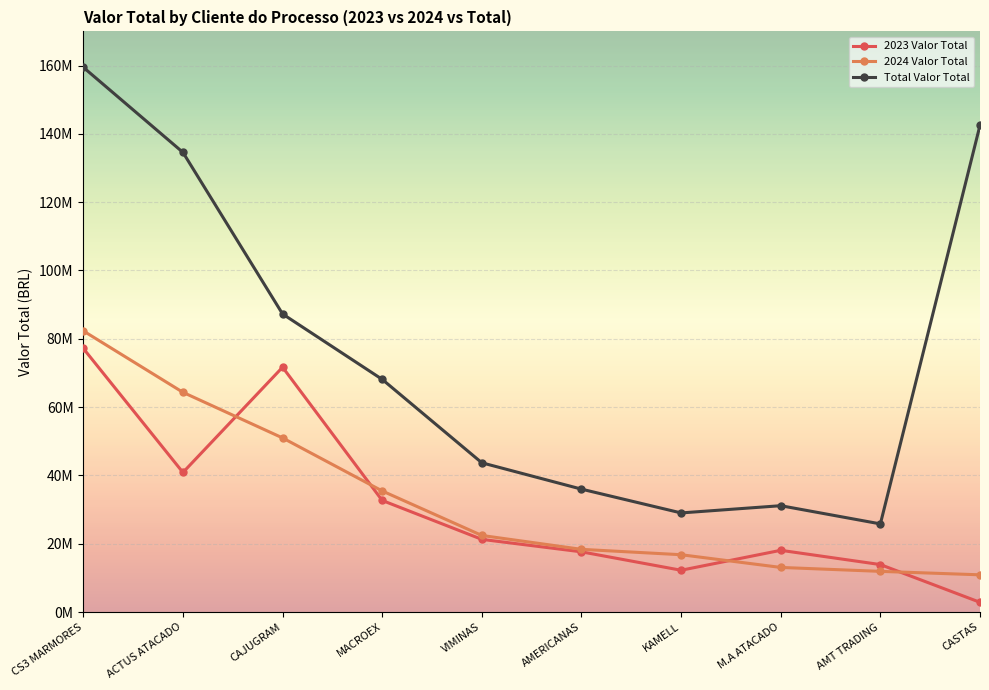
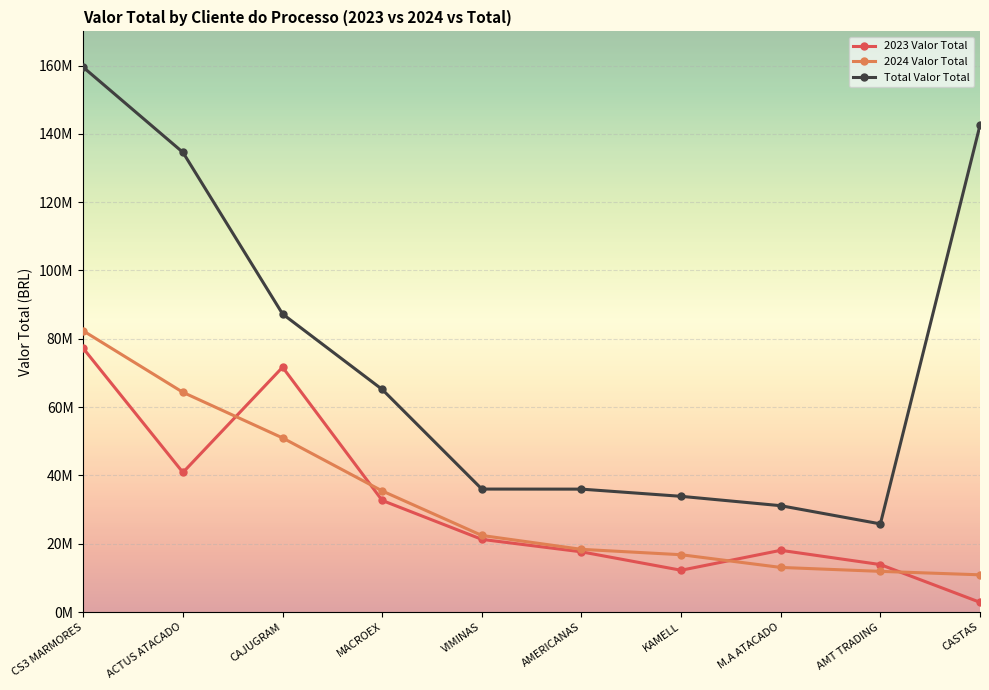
Total Valor Total, MACROEX: 68000000 -> 65000000
Total Valor Total, VIMINAS: 44000000 -> 36000000
Total Valor Total, KAMELL: 29000000 -> 34000000
